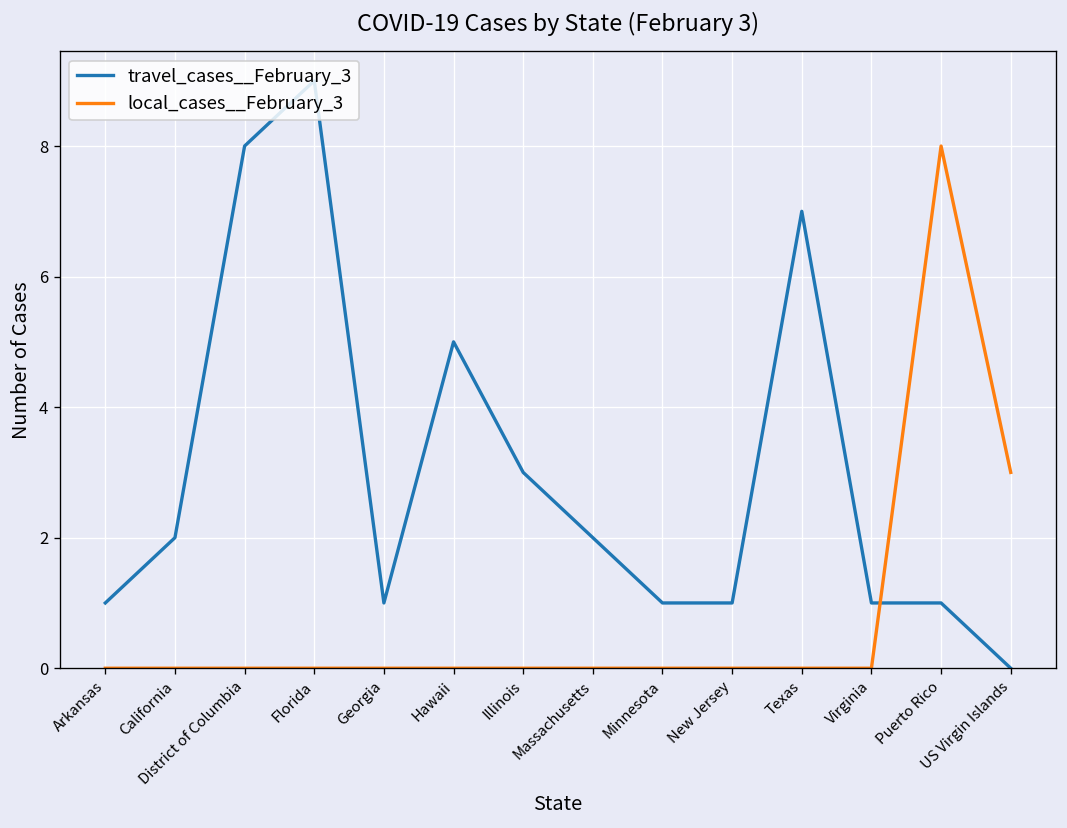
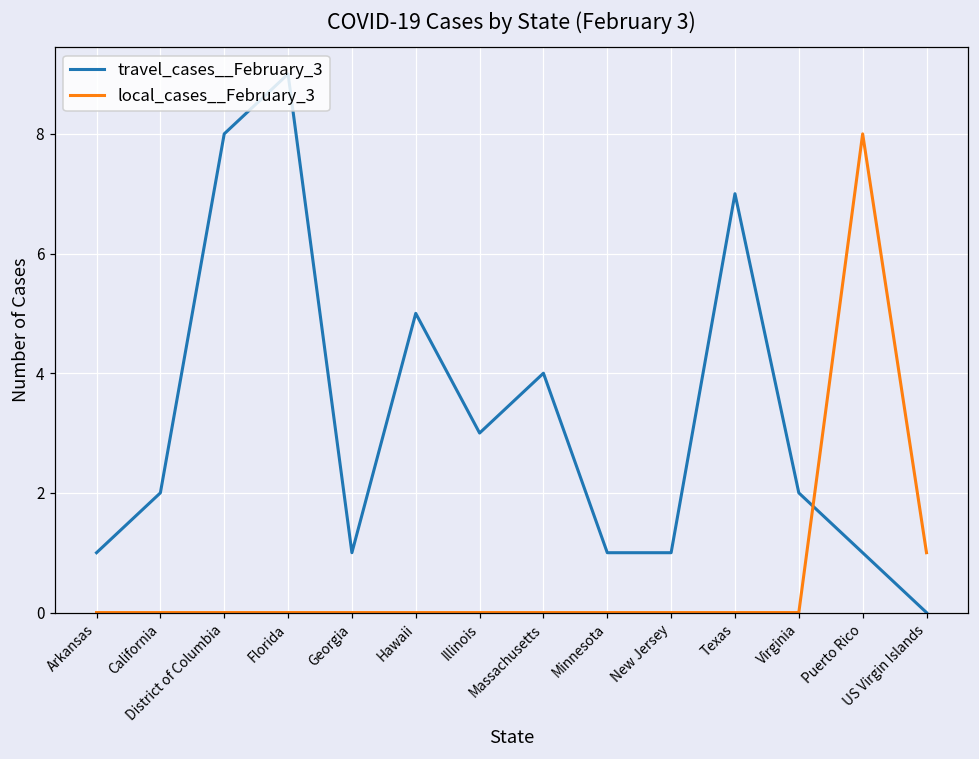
travel_cases__February_3, Massachusetts: 2 -> 4
travel_cases__February_3, Virginia: 1 -> 2
local_cases__February_3, US Virgin Islands: 3 -> 1
